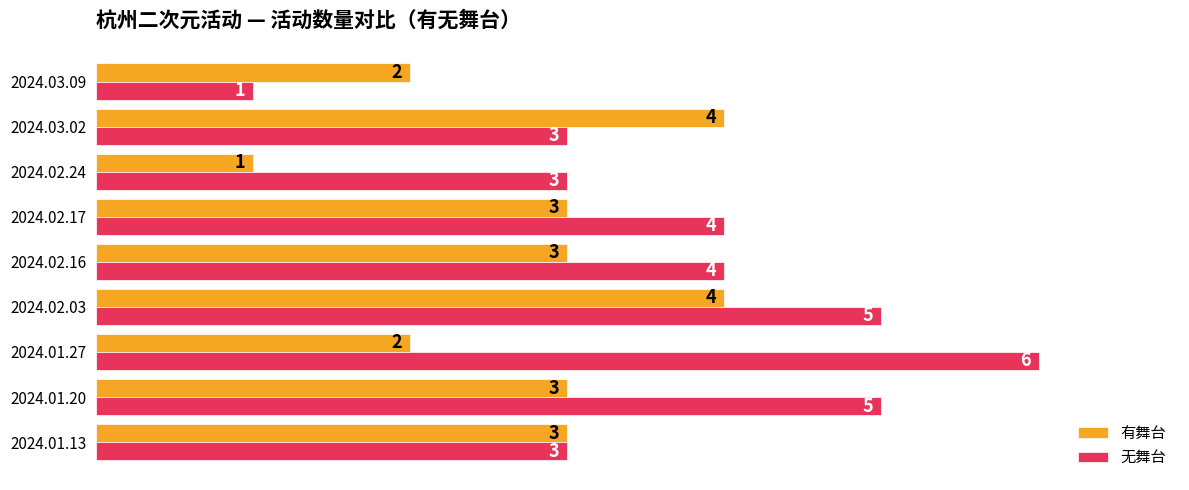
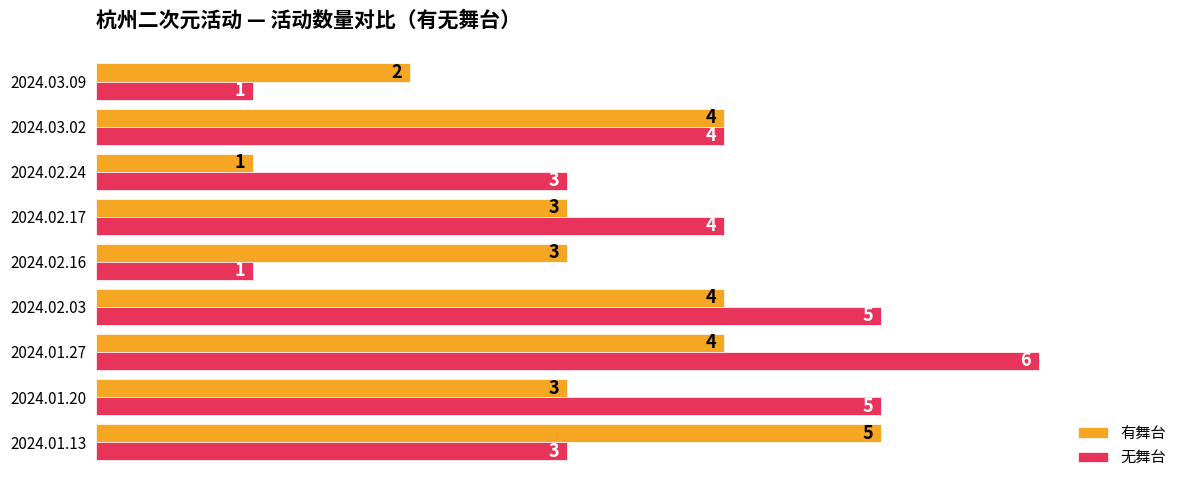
无舞台, 2024.03.02: 3 -> 4
无舞台, 2024.02.16: 4 -> 1
有舞台, 2024.01.27: 2 -> 4
有舞台, 2024.01.13: 3 -> 5
